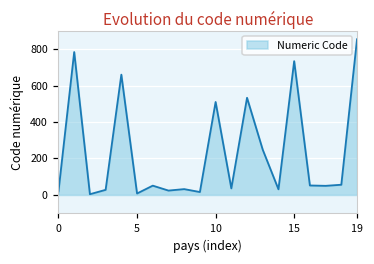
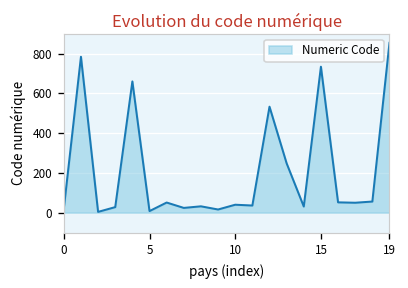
10: 510 -> 40
